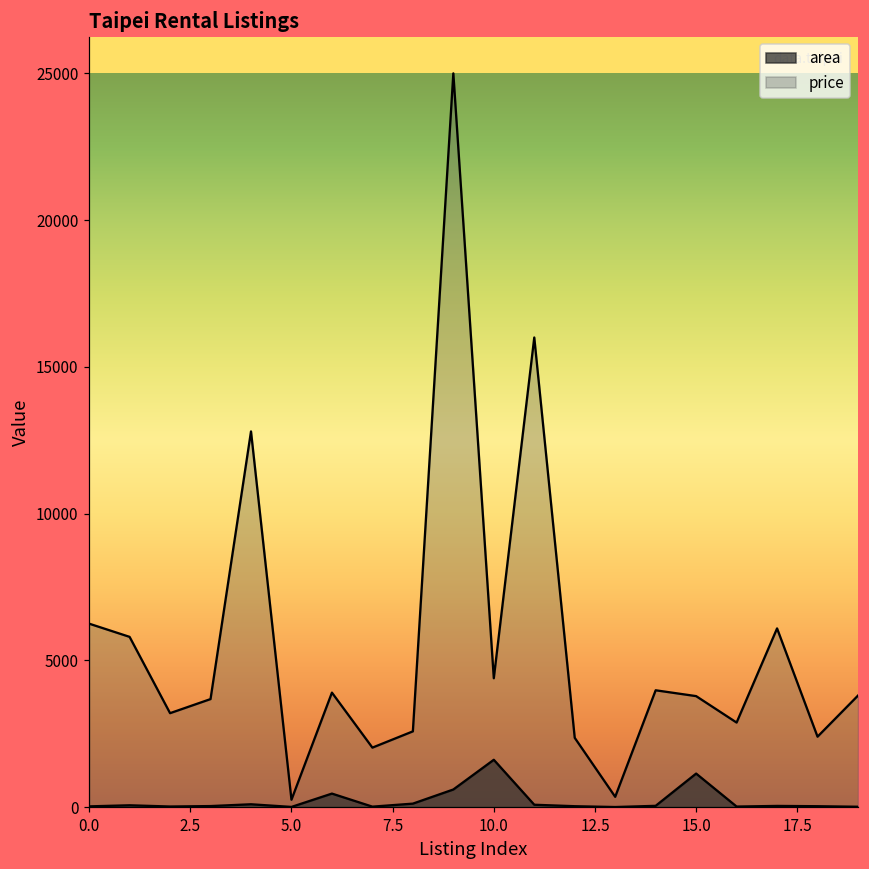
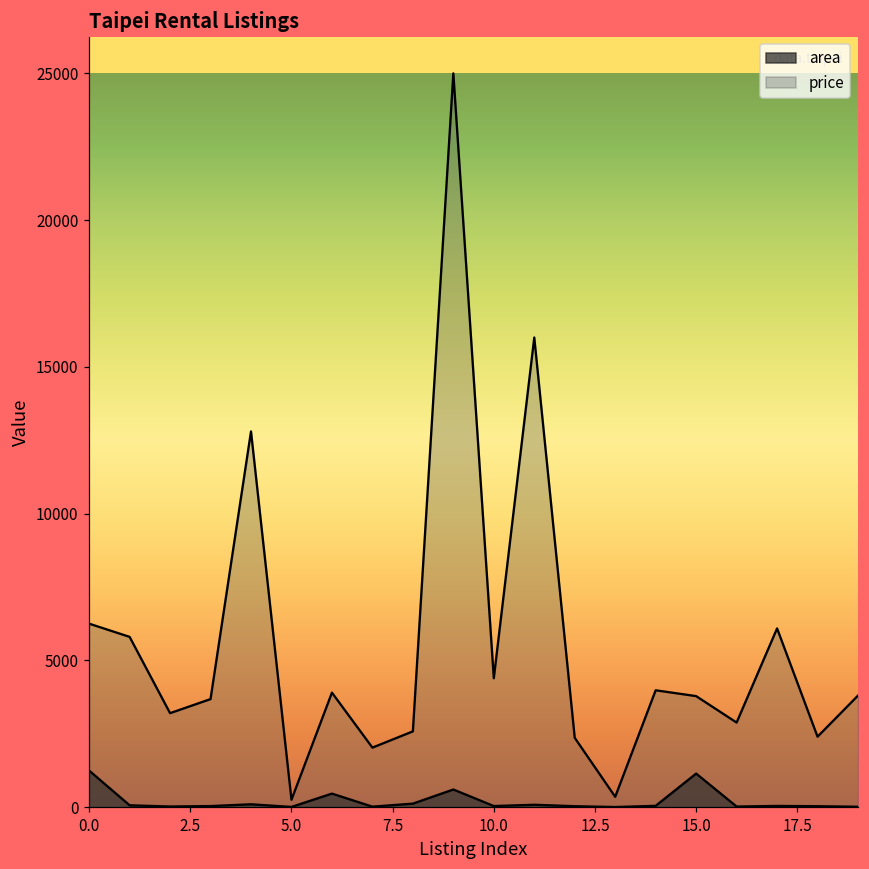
area, 0.0: 0 -> 1200
area, 10.0: 1600 -> 0
